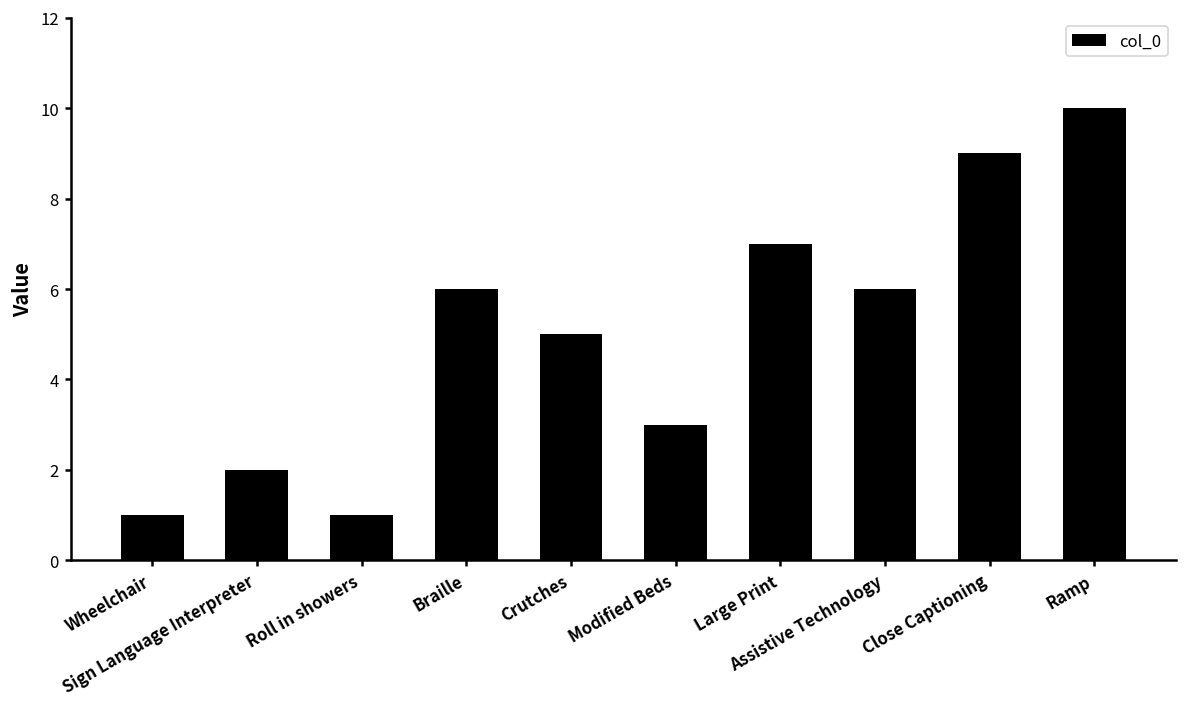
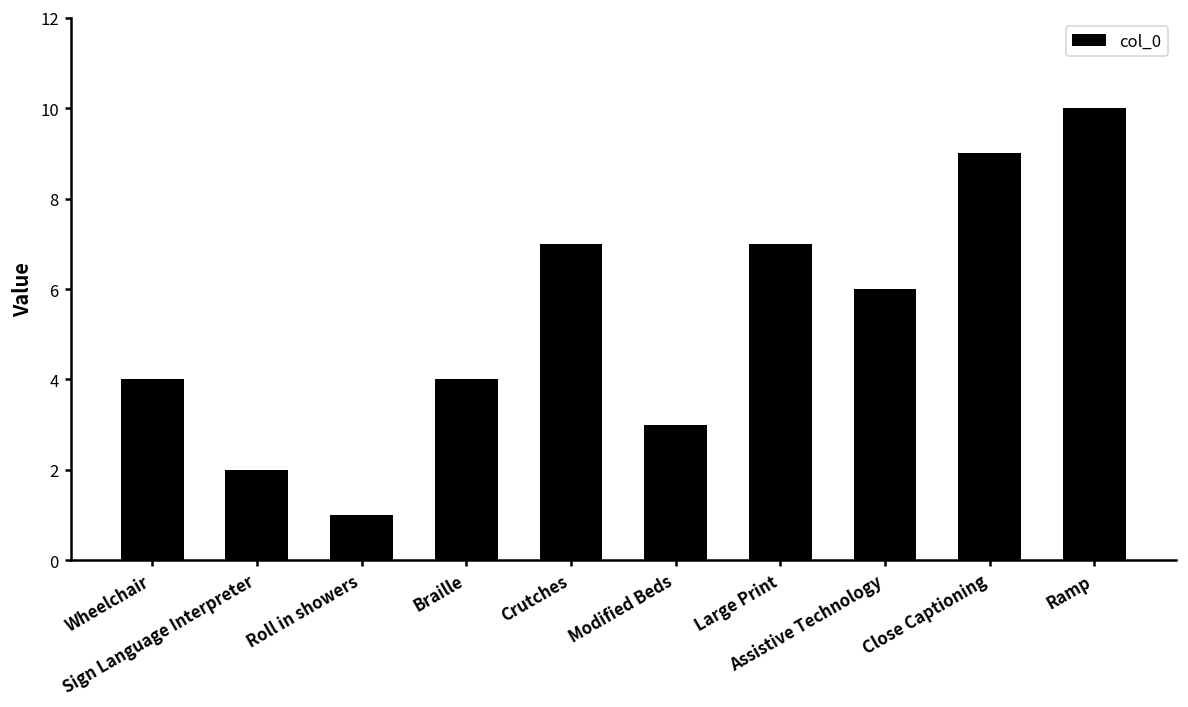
Wheelchair: 1 -> 4
Braille: 6 -> 4
Crutches: 5 -> 7
